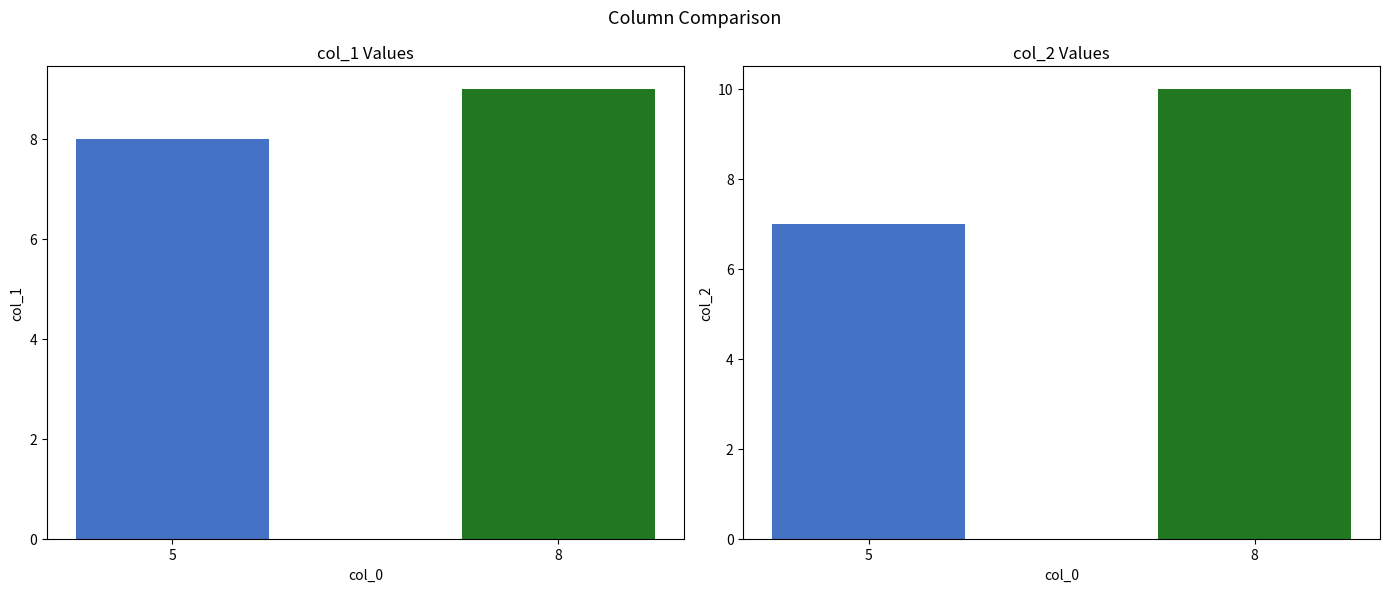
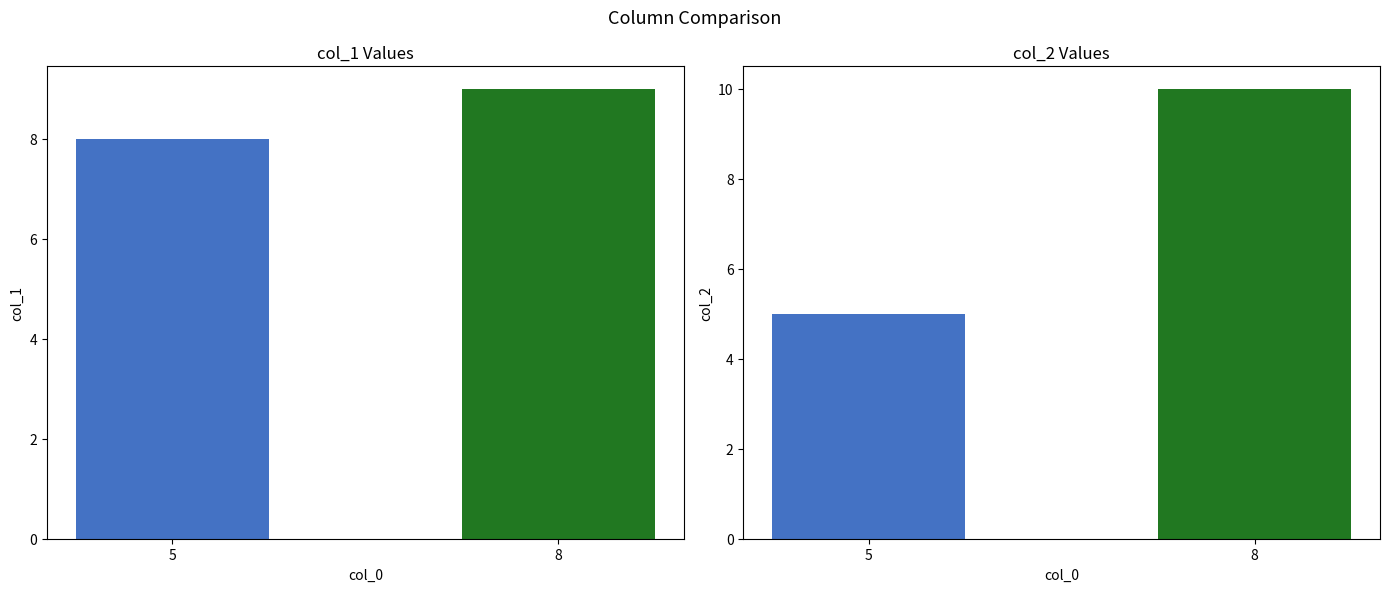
col_2 Values, 5: 7 -> 5
